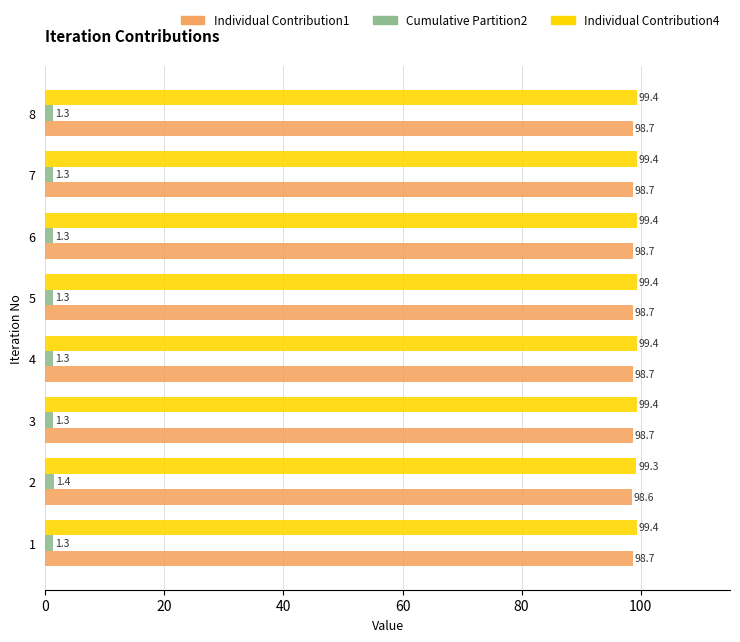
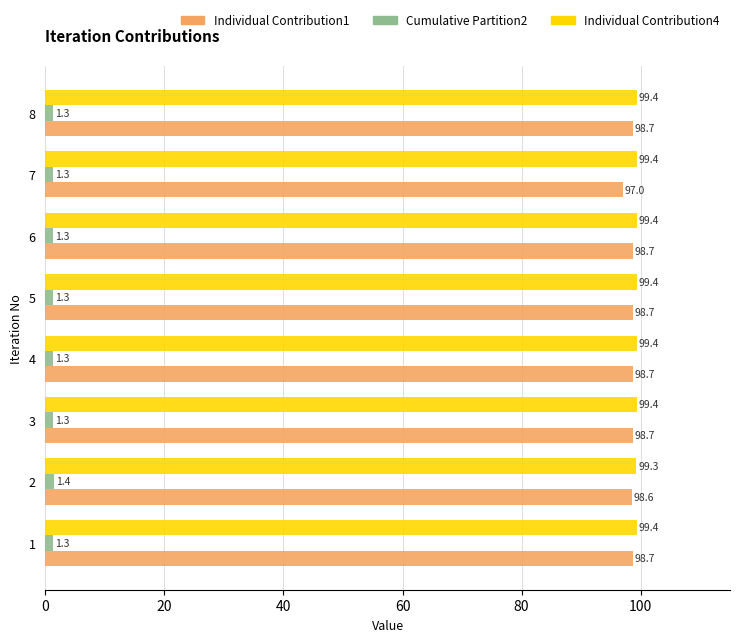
Individual Contribution1, 7: 98.7 -> 97.0
